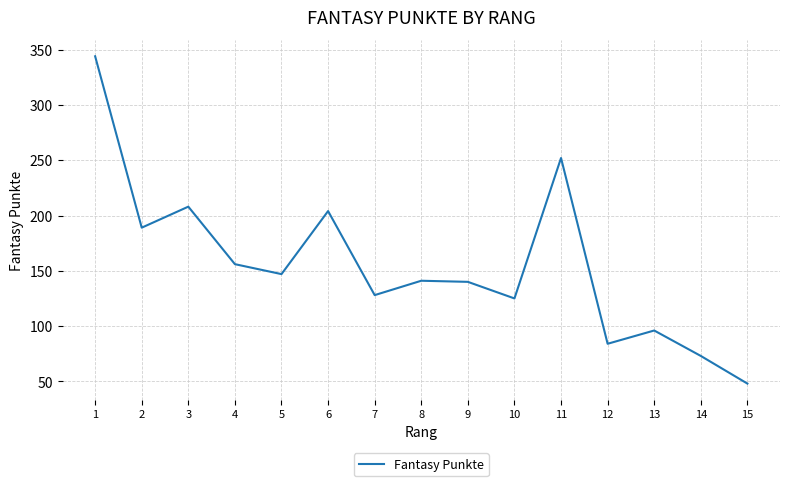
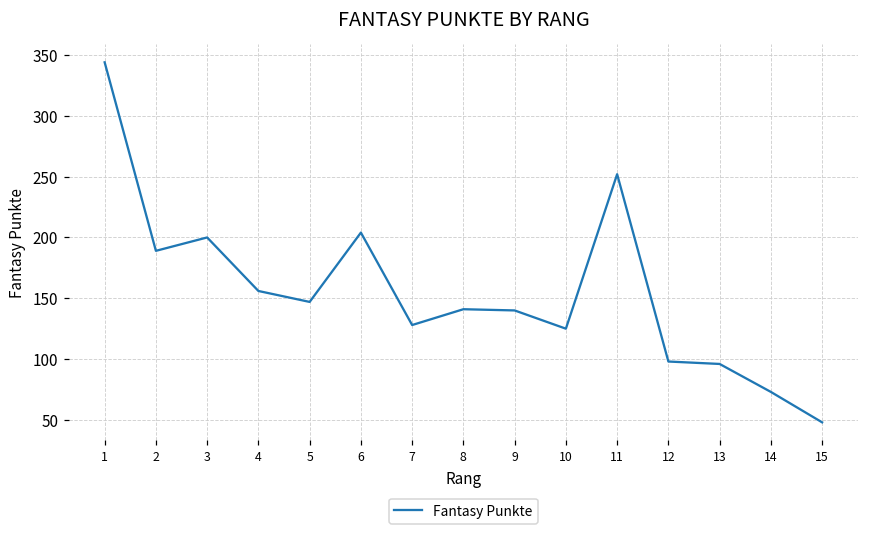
3: 208 -> 200
12: 84 -> 98
